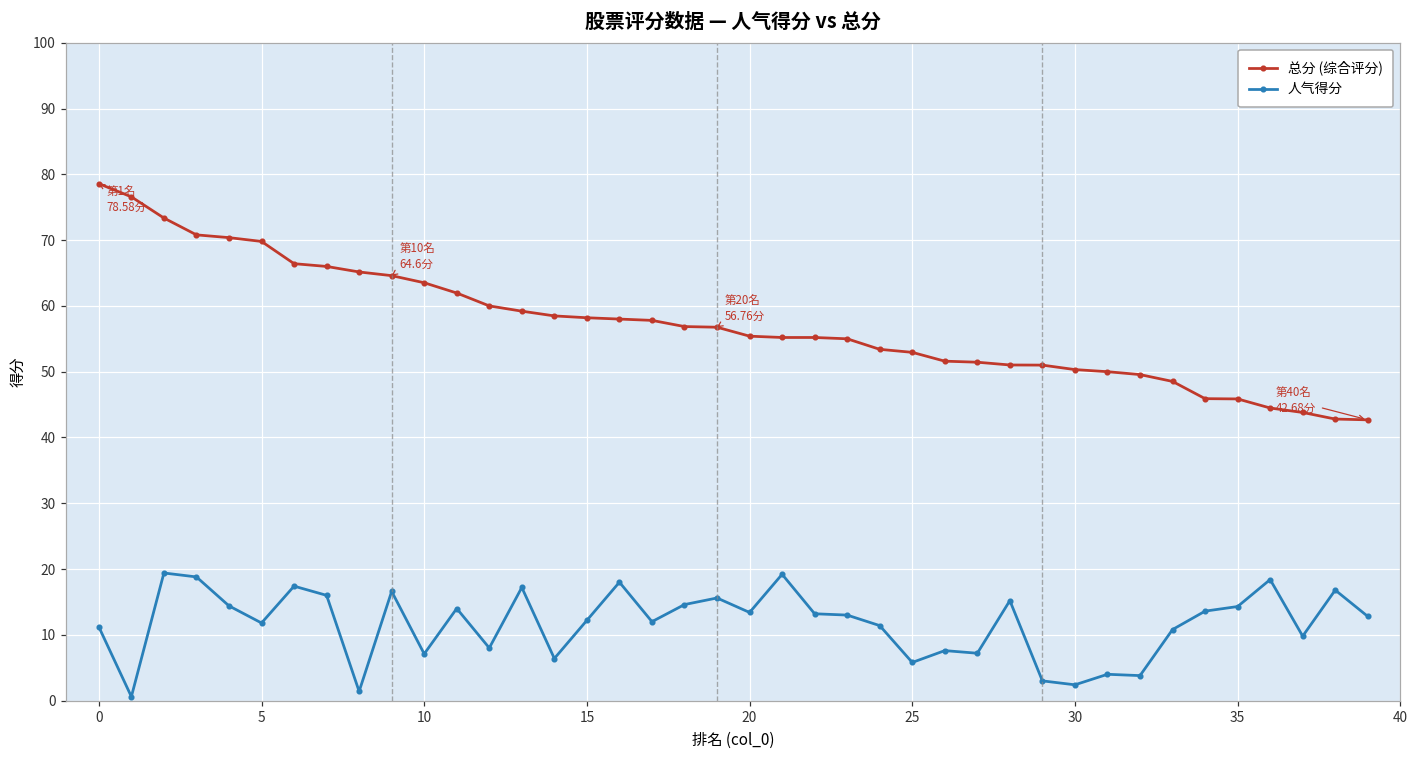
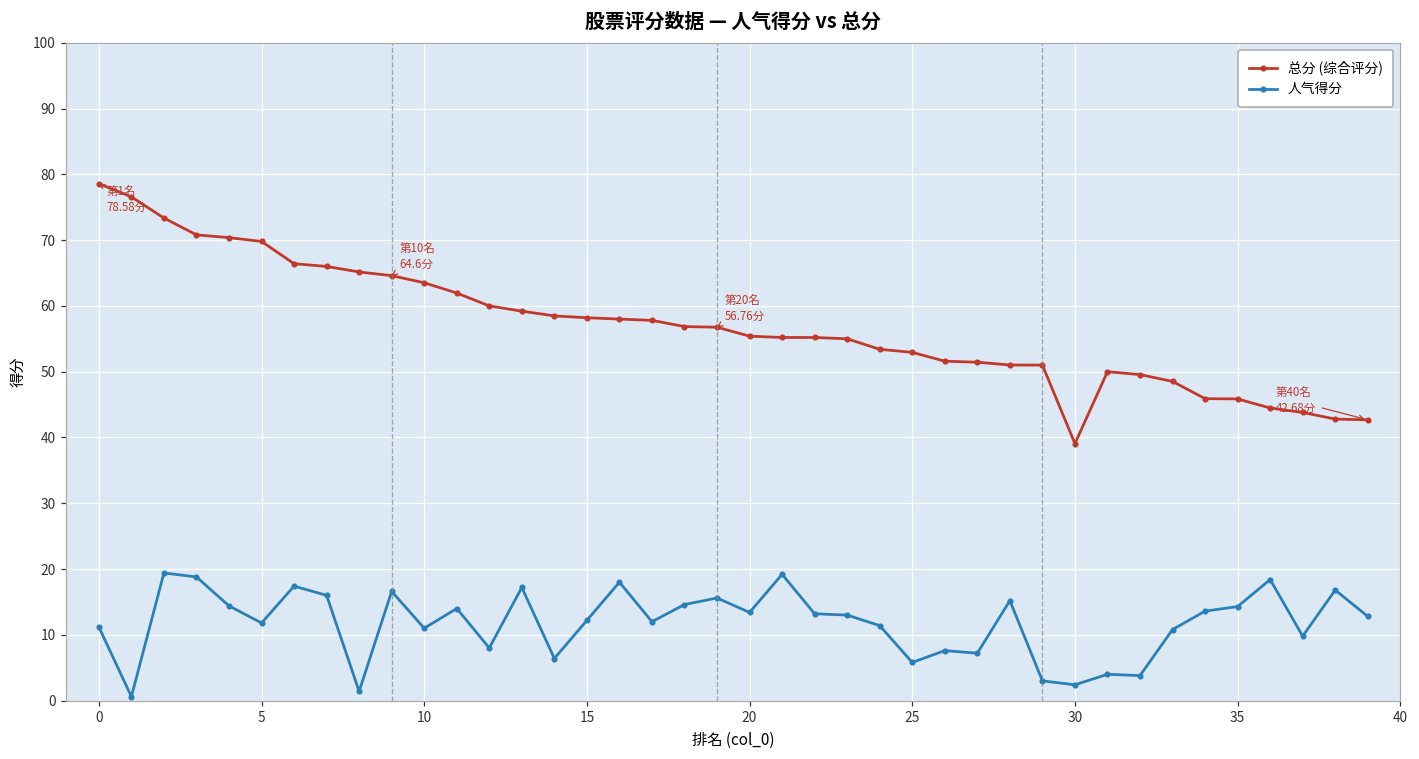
人气得分, 10: 7 -> 11
总分 (综合评分), 30: 50 -> 39
